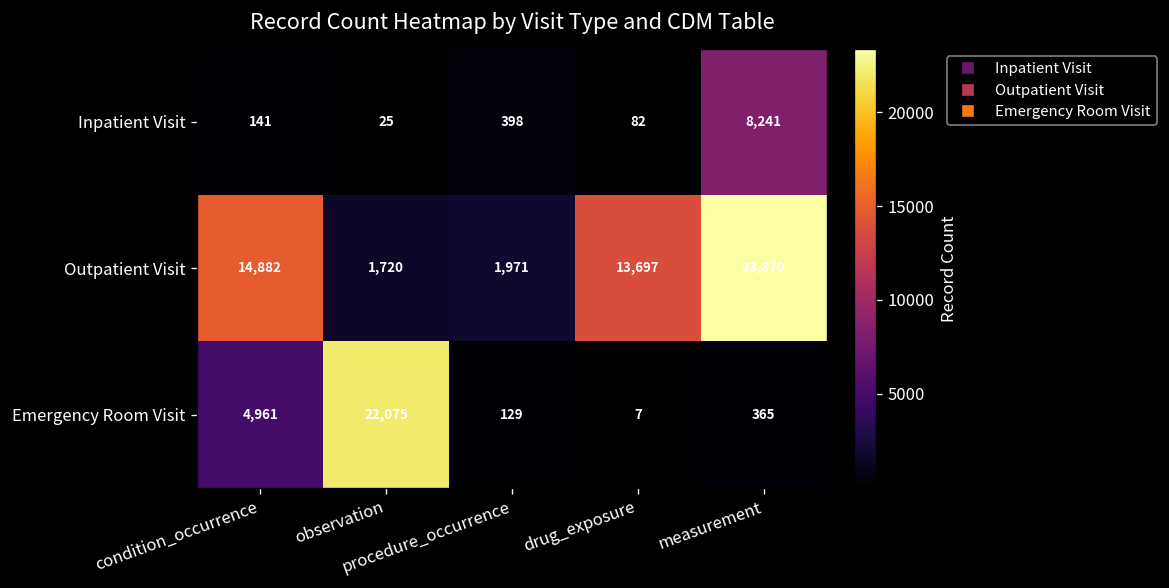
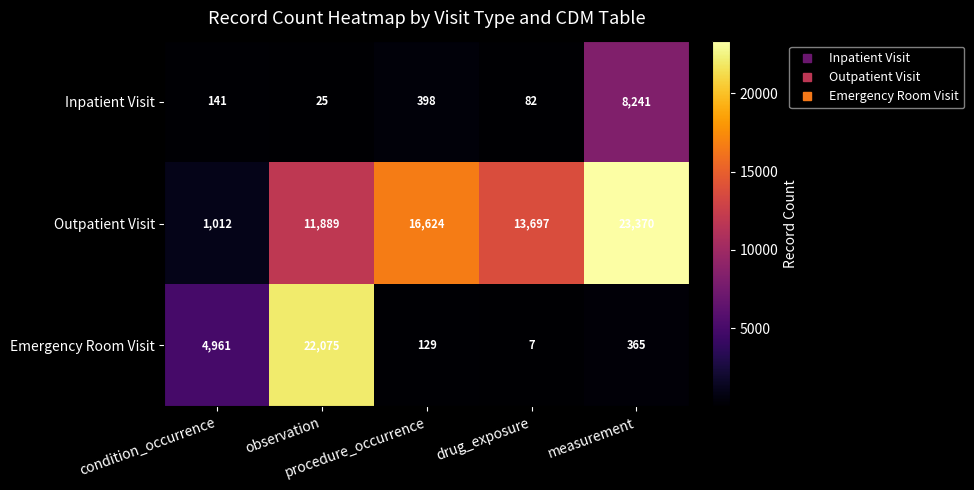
Outpatient Visit, condition_occurrence: 14,882 -> 1,012
Outpatient Visit, observation: 1,720 -> 11,889
Outpatient Visit, procedure_occurrence: 1,971 -> 16,624
